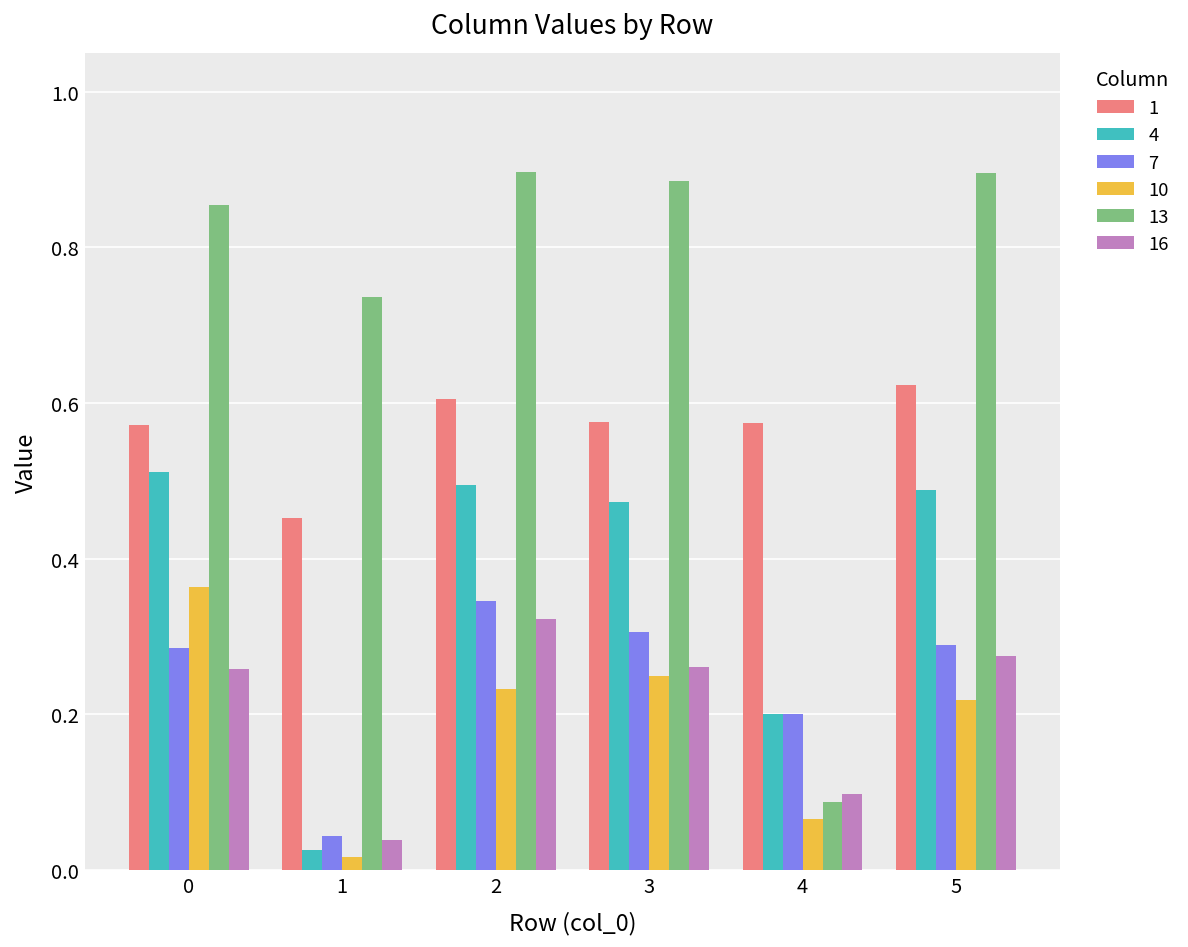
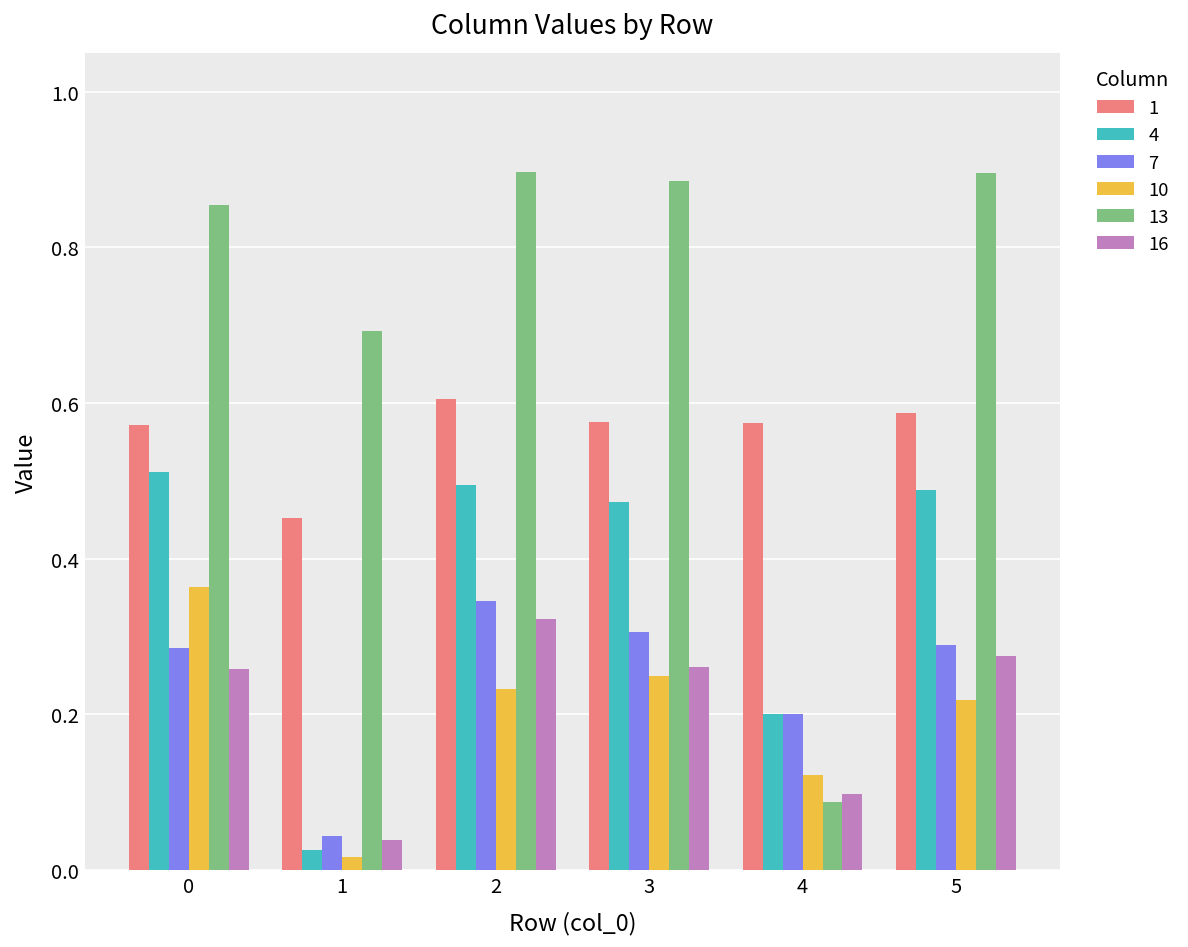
13, 1: 0.74 -> 0.69
10, 4: 0.07 -> 0.12
1, 5: 0.62 -> 0.59
